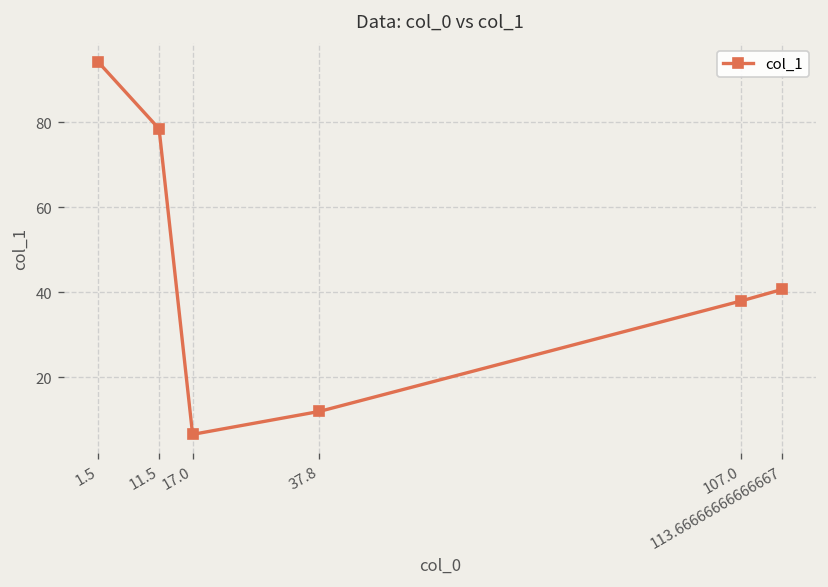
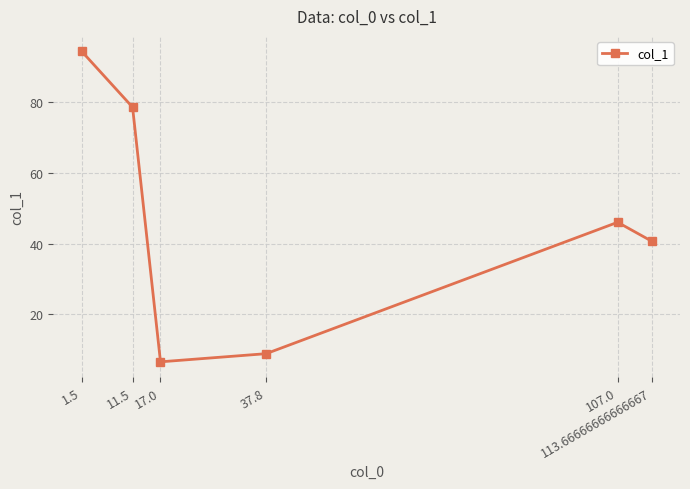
37.8: 12 -> 9
107.0: 38 -> 46
